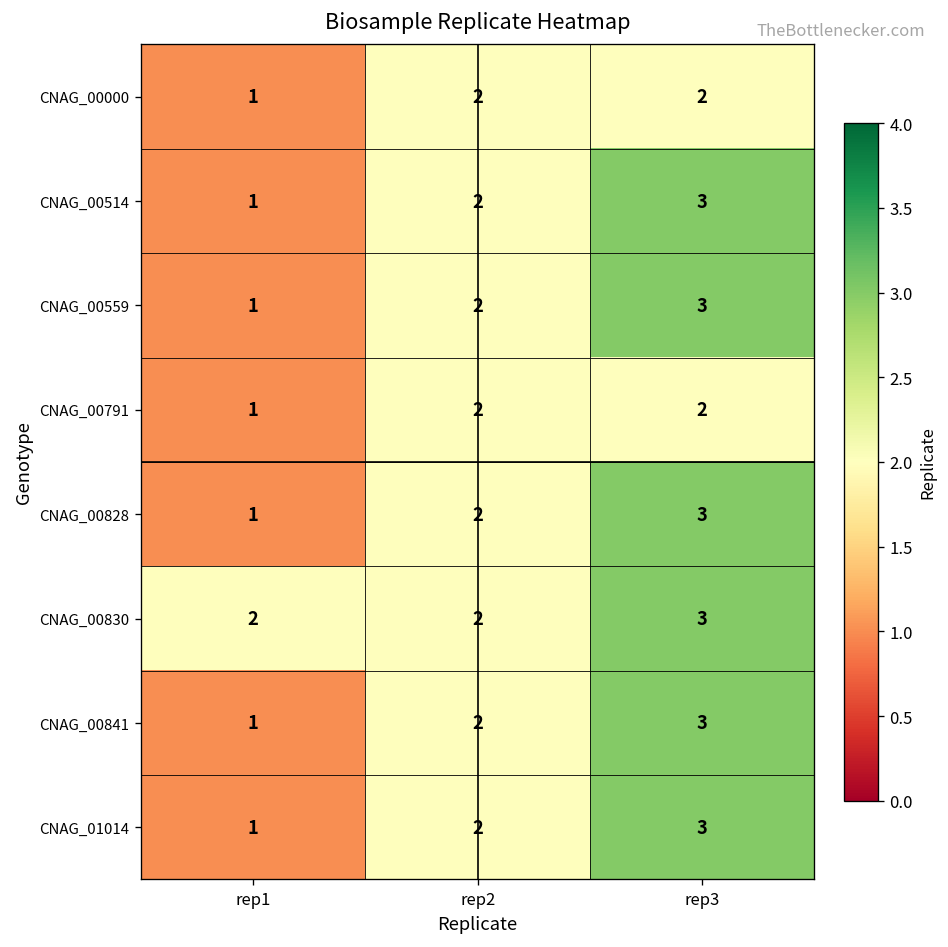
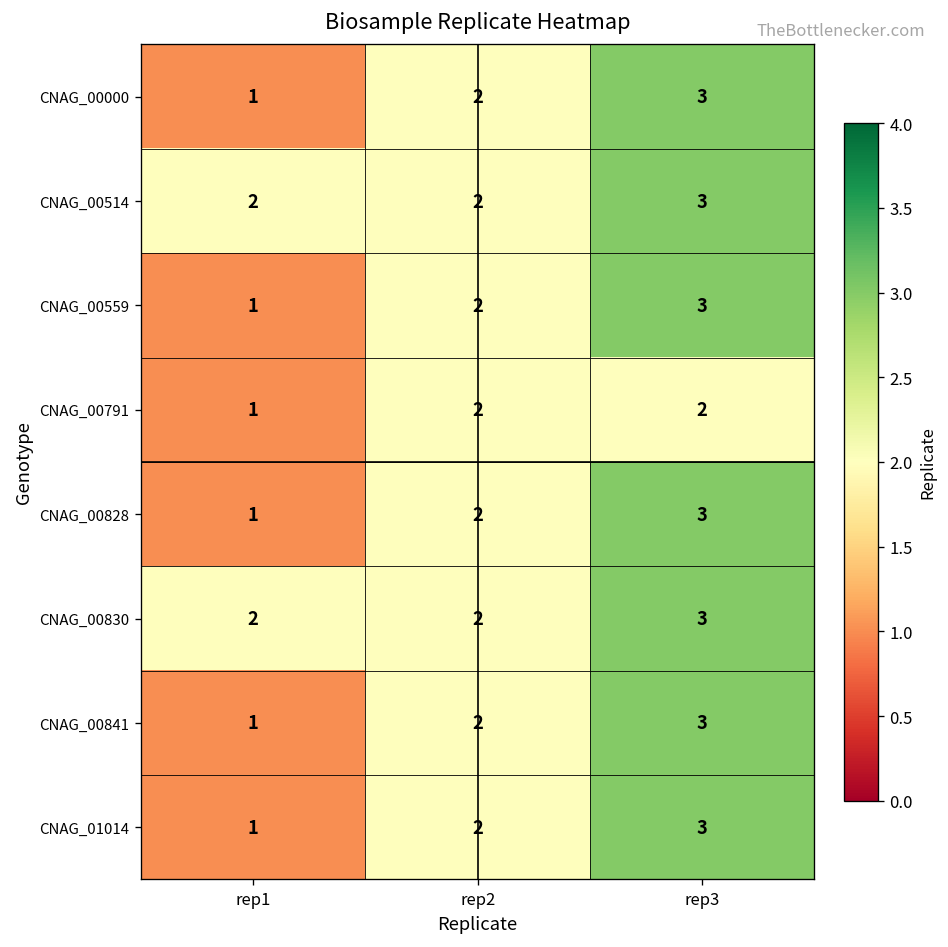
CNAG_00000, rep3: 2 -> 3
CNAG_00514, rep1: 1 -> 2
